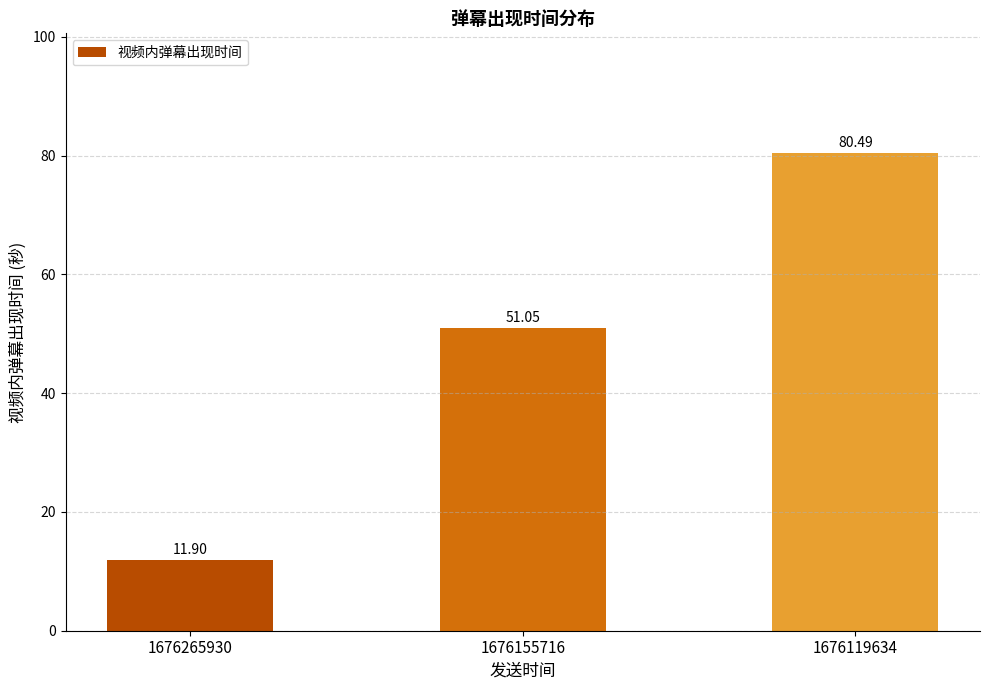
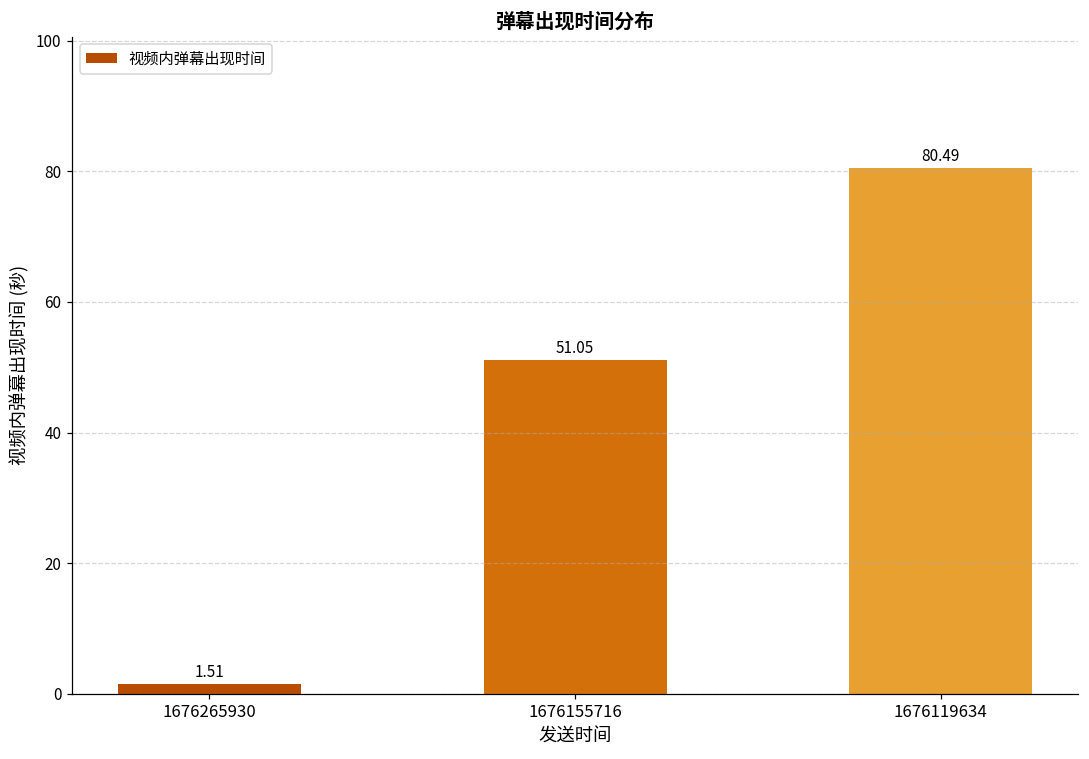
1676265930: 11.90 -> 1.51
